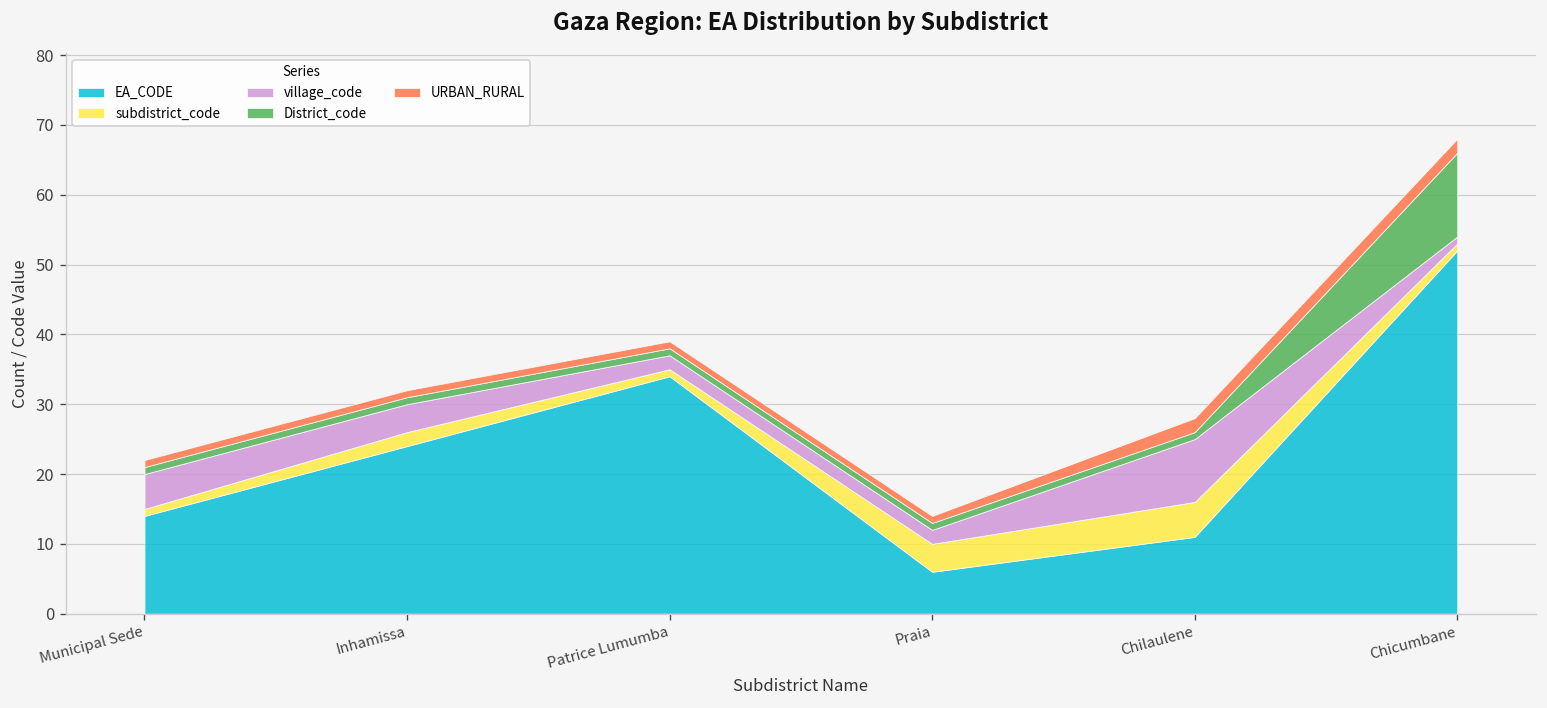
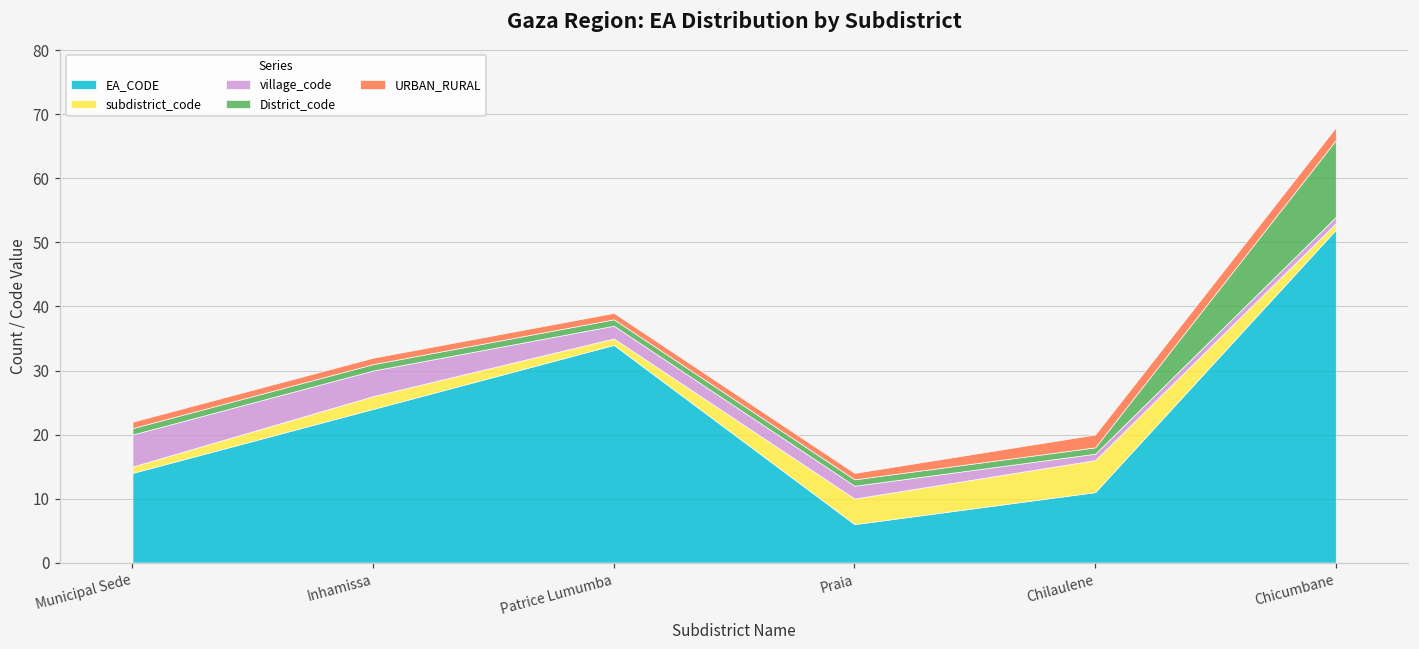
village_code, Chilaulene: 9 -> 1
